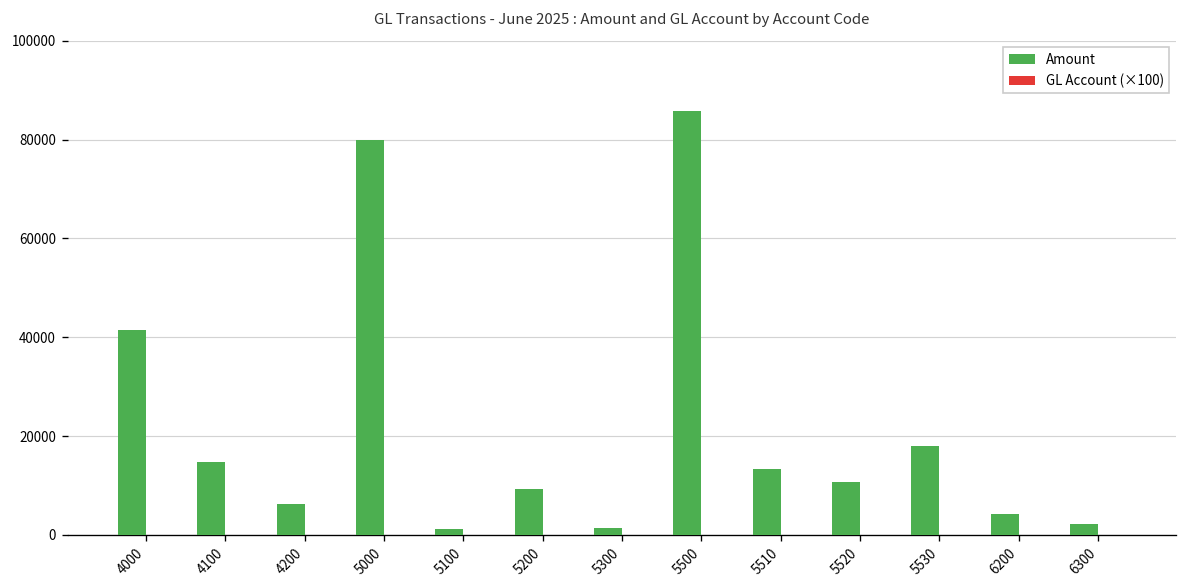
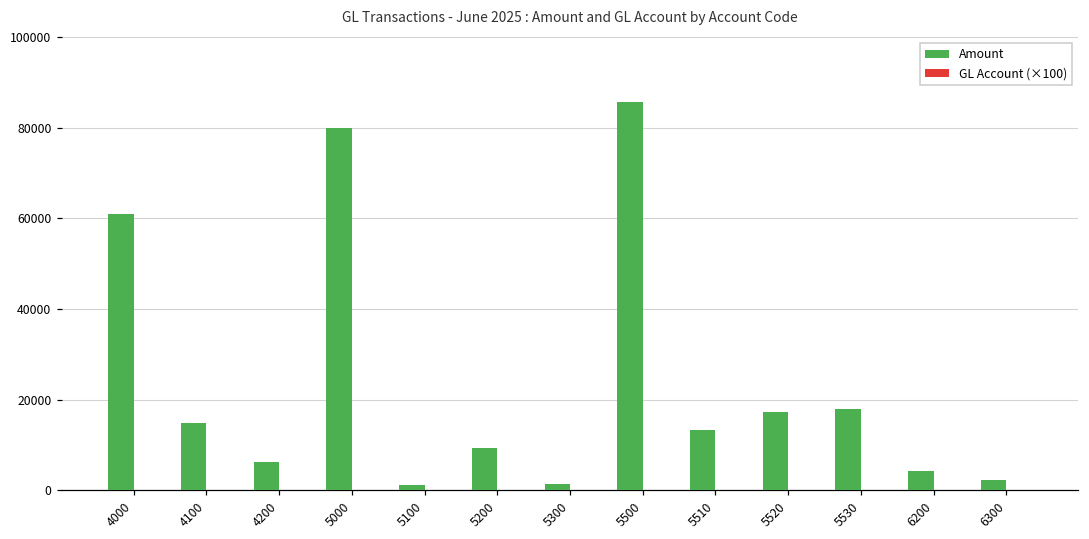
Amount, 4000: 41000 -> 61000
Amount, 5520: 11000 -> 17000
